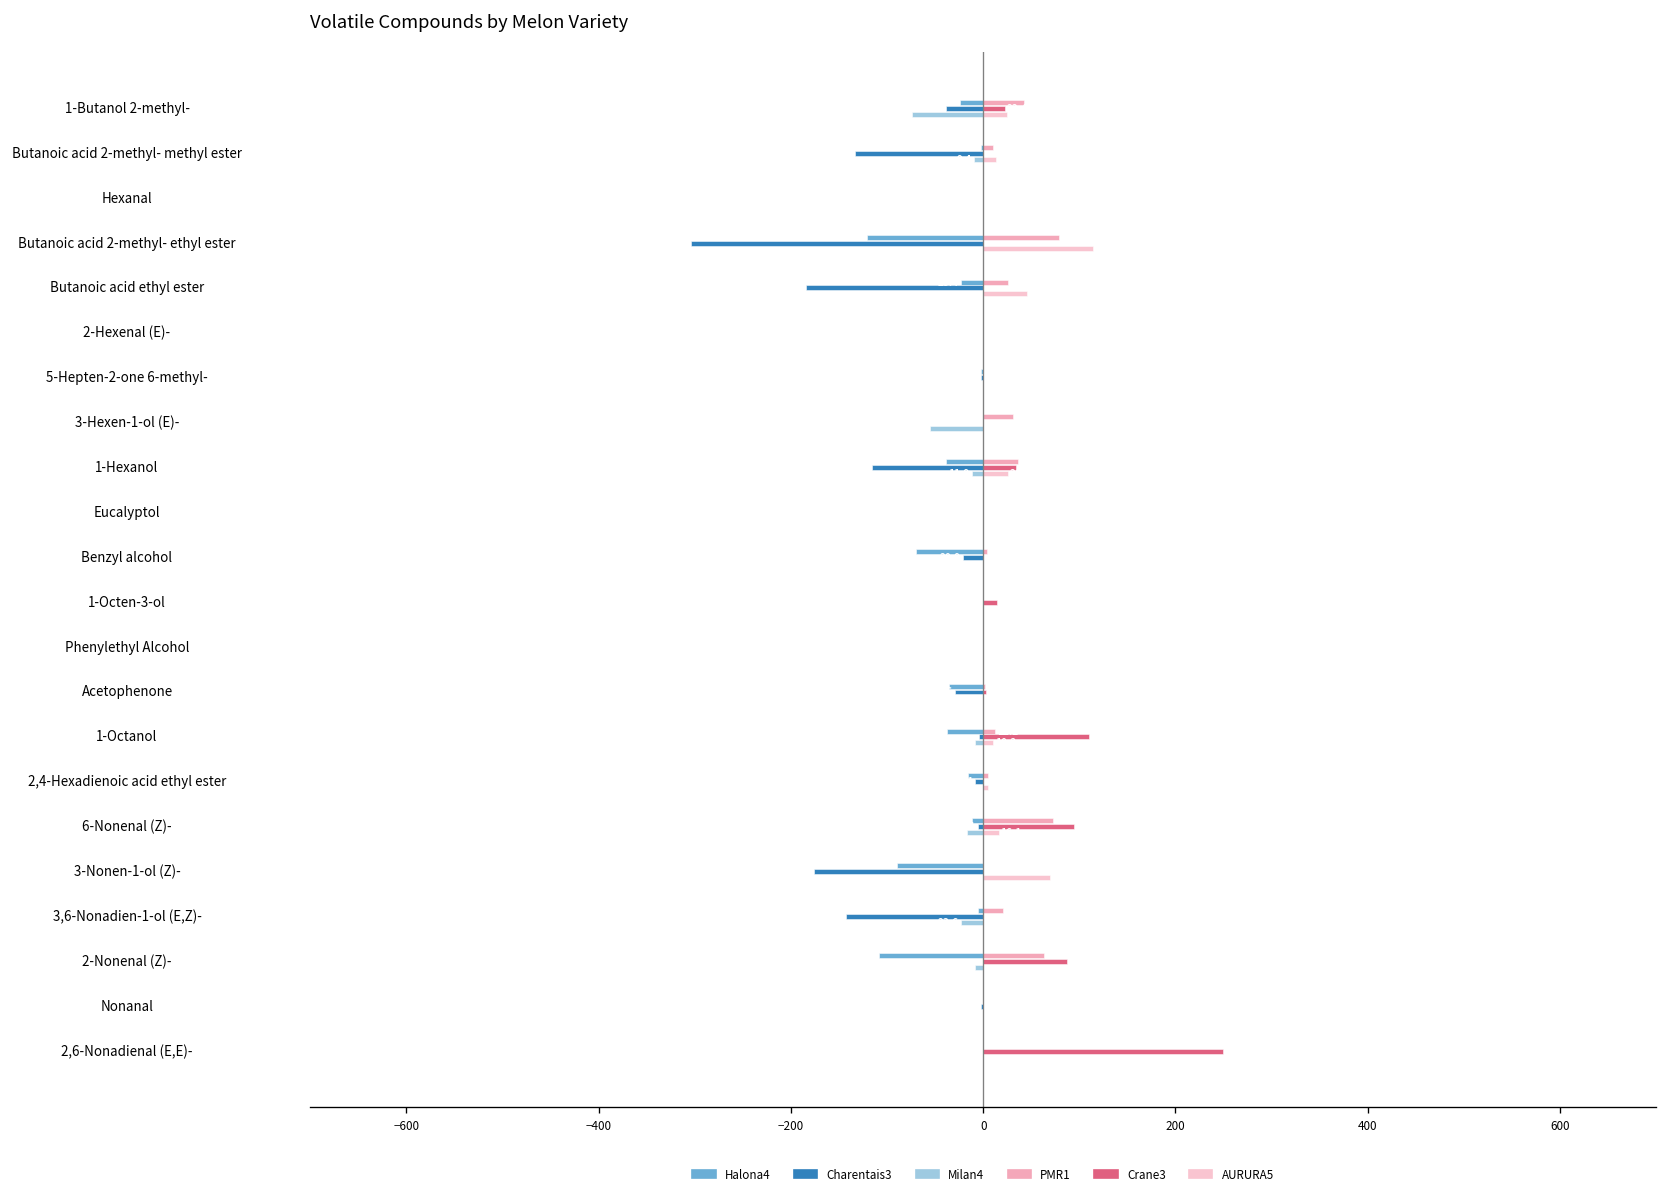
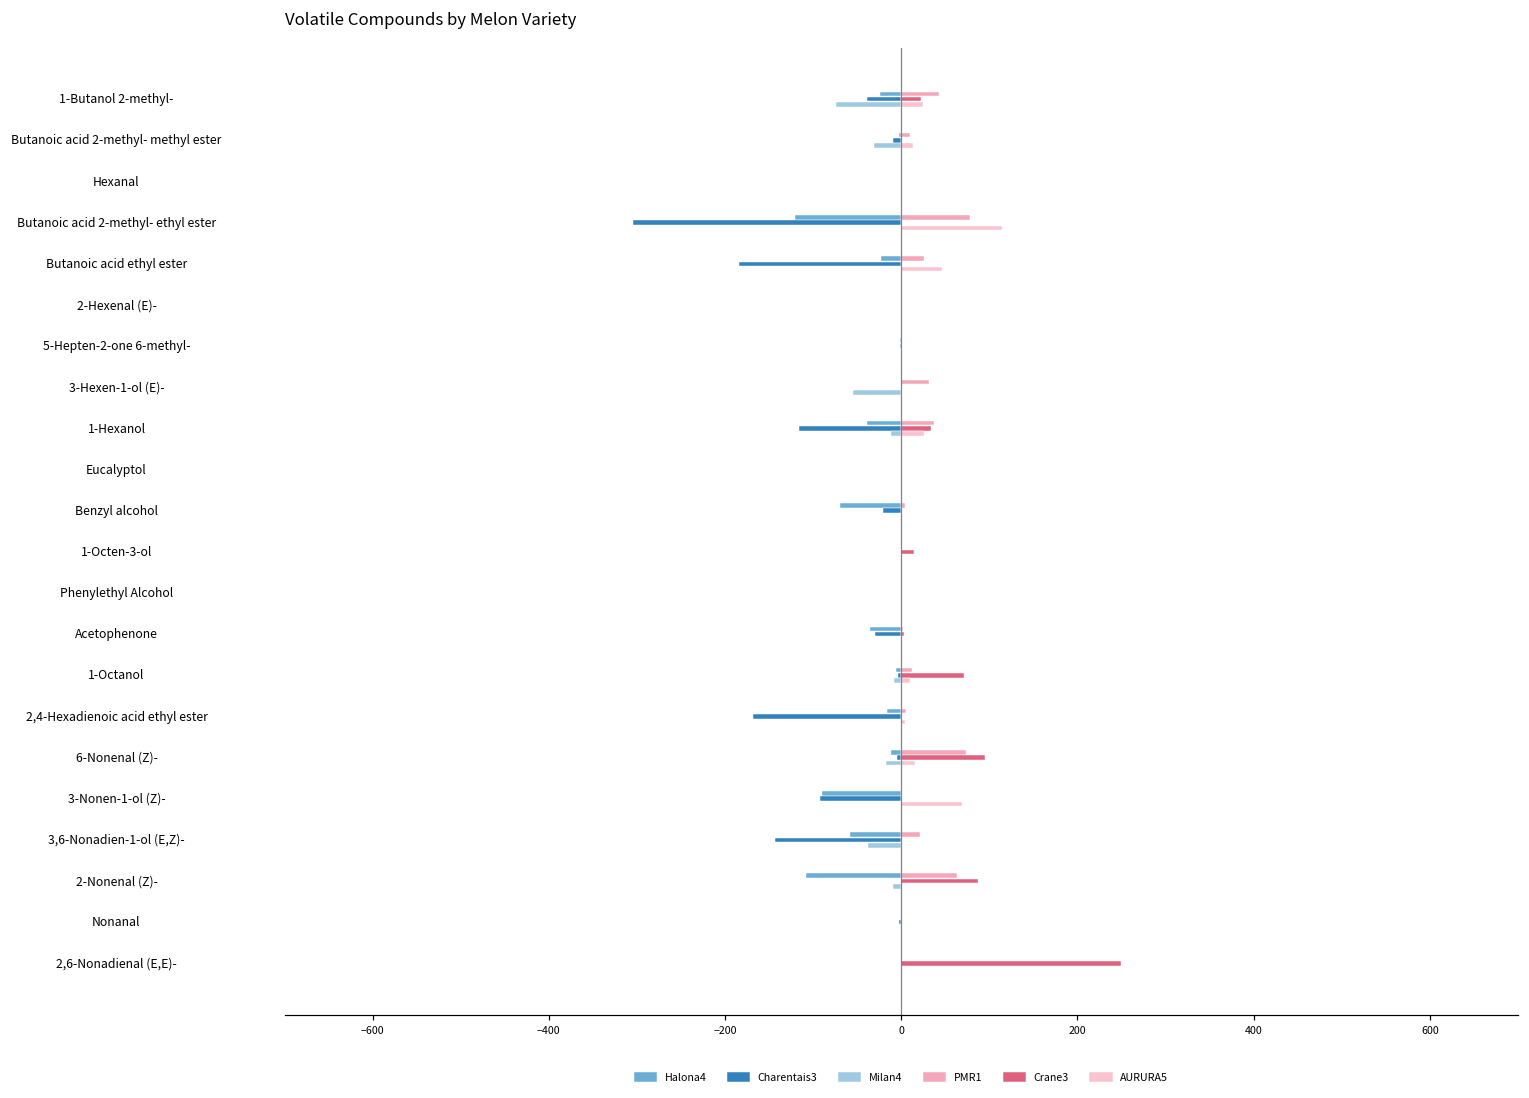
Charentais3, Butanoic acid 2-methyl- methyl ester: -130 -> -10
Milan4, Butanoic acid 2-methyl- methyl ester: -10 -> -30
Halona4, 1-Octanol: -40 -> -10
Crane3, 1-Octanol: 110 -> 70
Charentais3, 2,4-Hexadienoic acid ethyl ester: -10 -> -170
Charentais3, 3-Nonen-1-ol (Z)-: -180 -> -90
Halona4, 3,6-Nonadien-1-ol (E,Z)-: -10 -> -60
Milan4, 3,6-Nonadien-1-ol (E,Z)-: -20 -> -40
